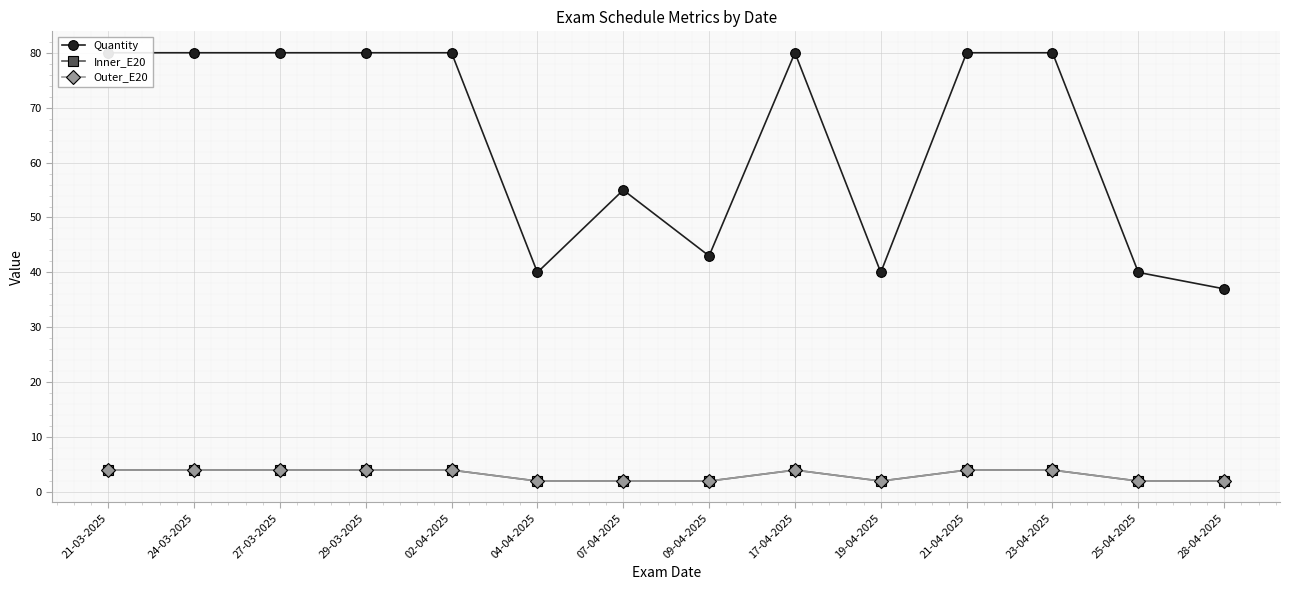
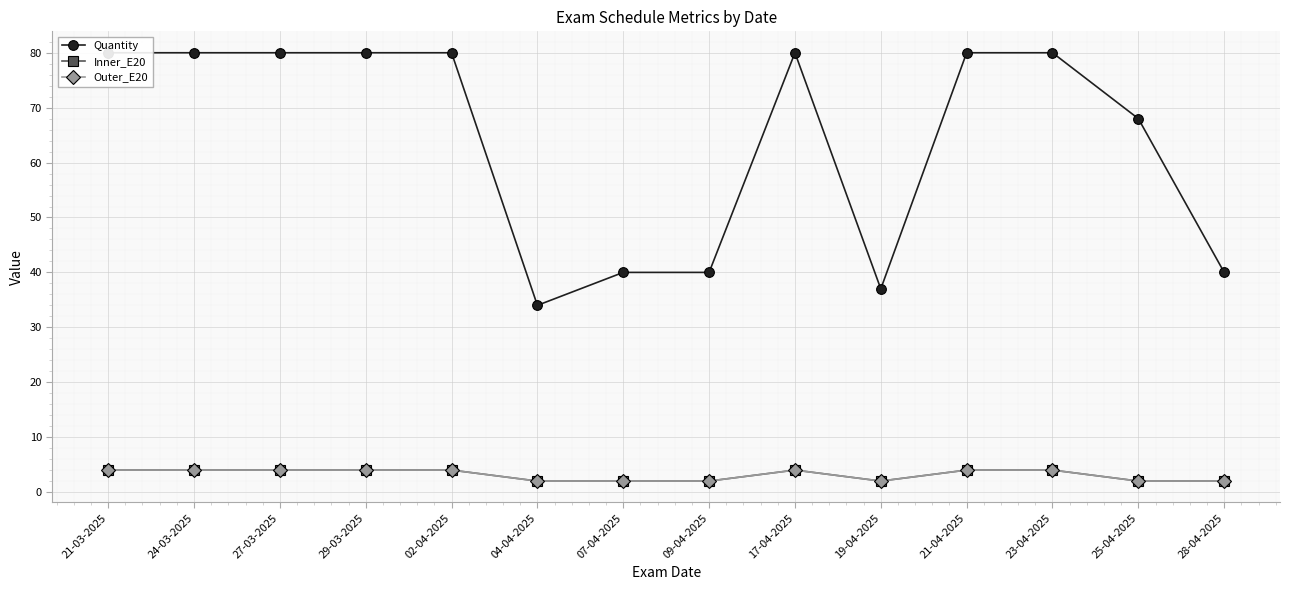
Quantity, 04-04-2025: 40 -> 34
Quantity, 07-04-2025: 55 -> 40
Quantity, 09-04-2025: 43 -> 40
Quantity, 19-04-2025: 40 -> 37
Quantity, 25-04-2025: 40 -> 68
Quantity, 28-04-2025: 37 -> 40
